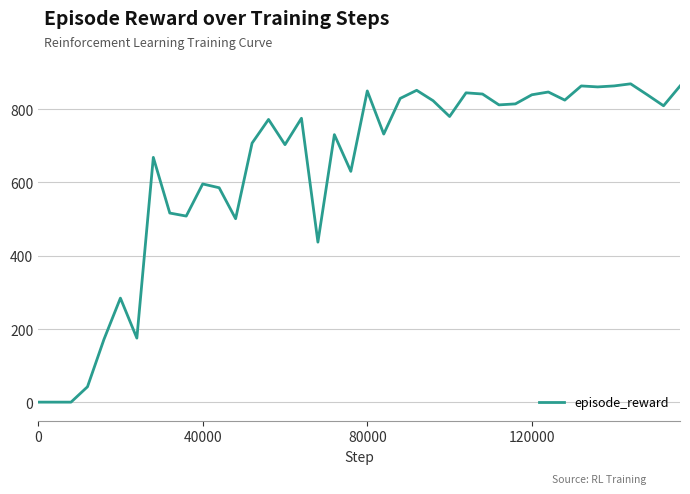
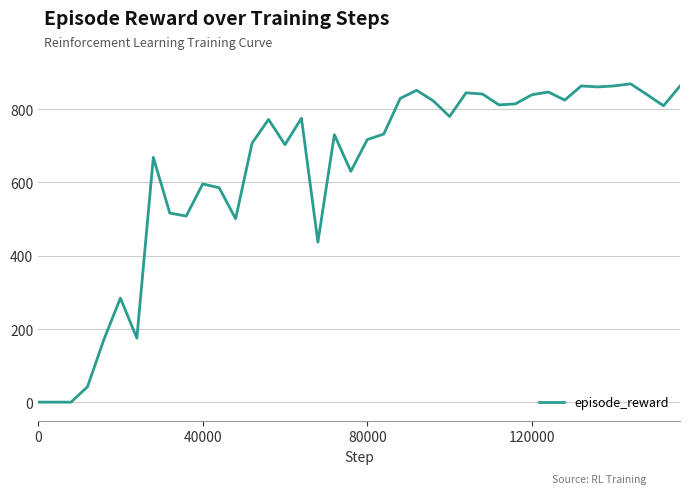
80000: 850 -> 720
